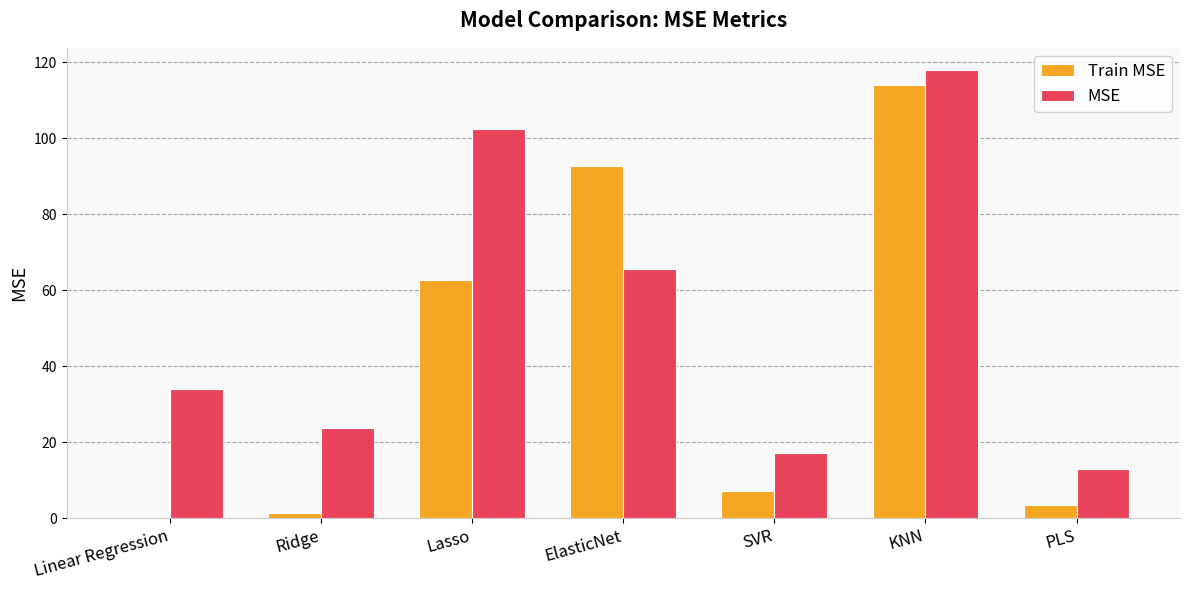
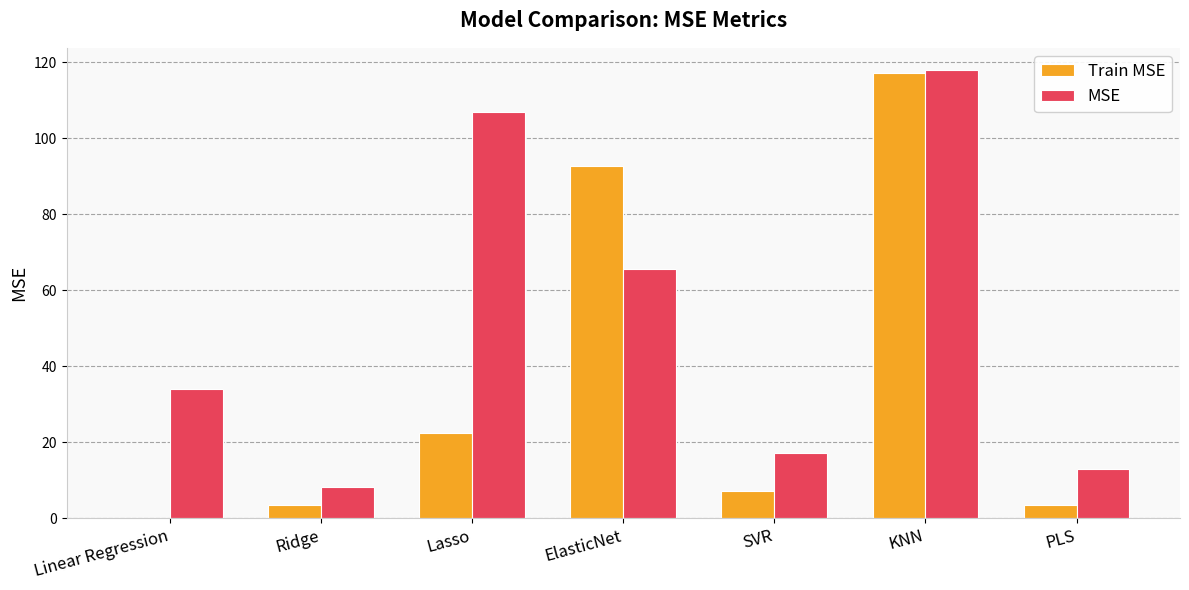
Train MSE, Ridge: 1 -> 3
MSE, Ridge: 24 -> 8
Train MSE, Lasso: 63 -> 22
MSE, Lasso: 102 -> 107
Train MSE, KNN: 114 -> 117
